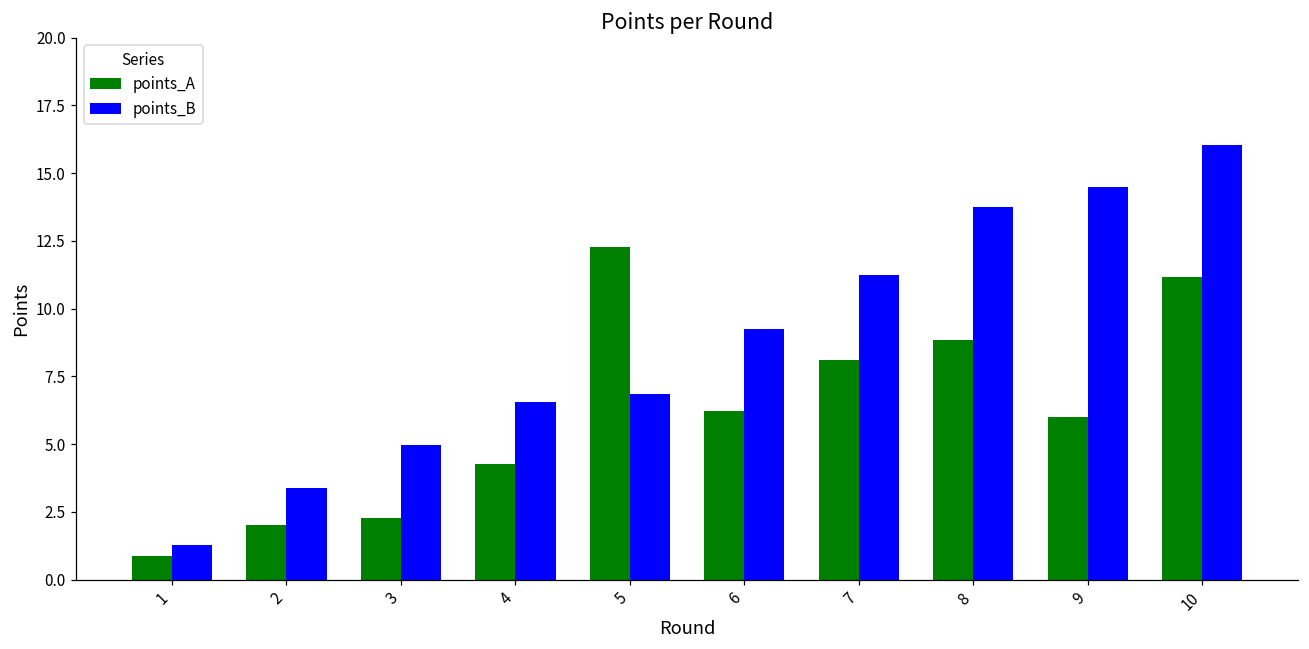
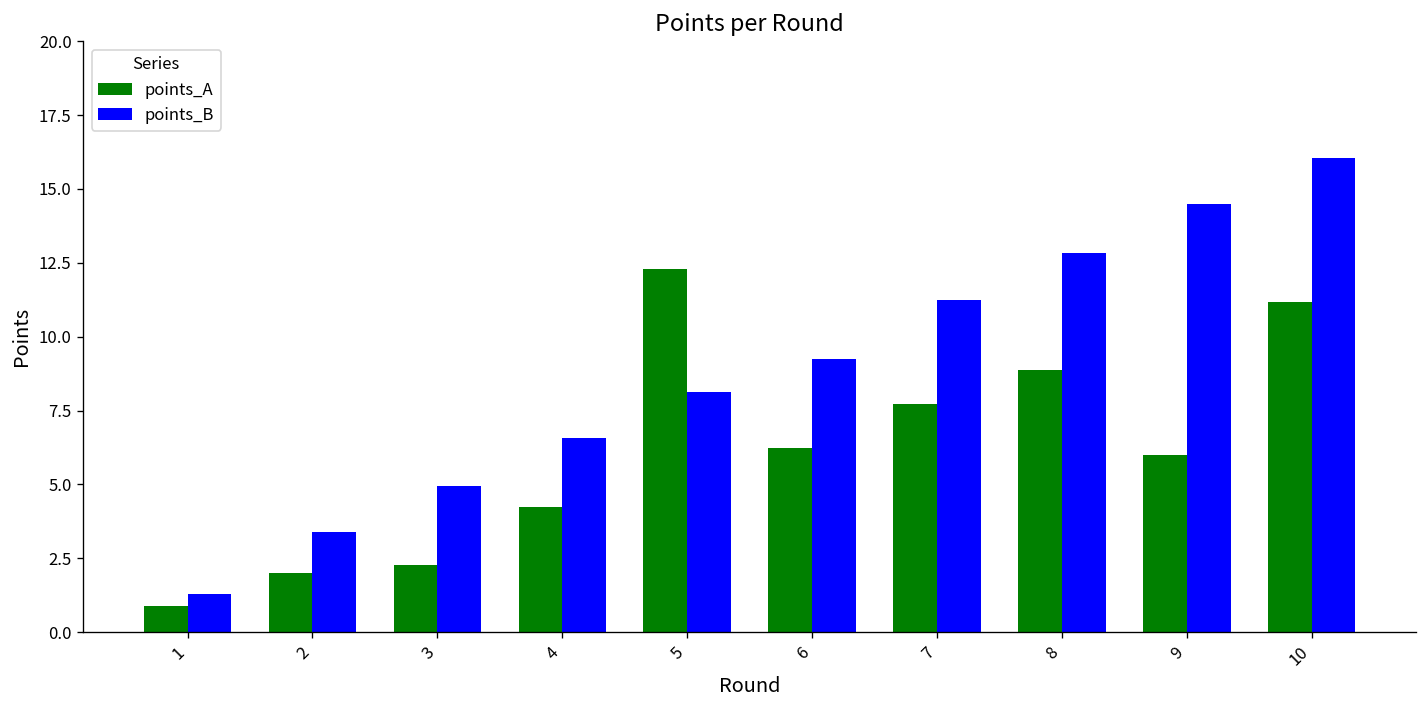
points_B, 5: 6.8 -> 8.1
points_A, 7: 8.1 -> 7.7
points_B, 8: 13.7 -> 12.8
